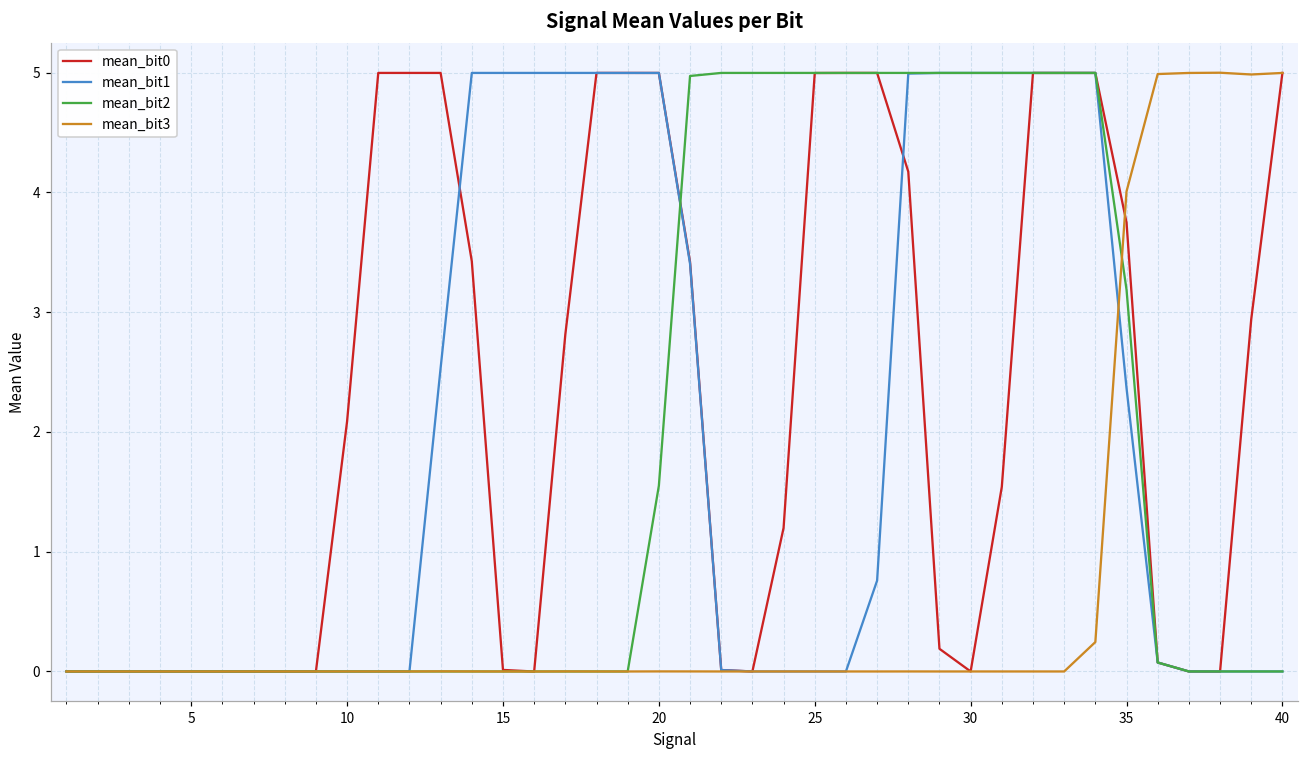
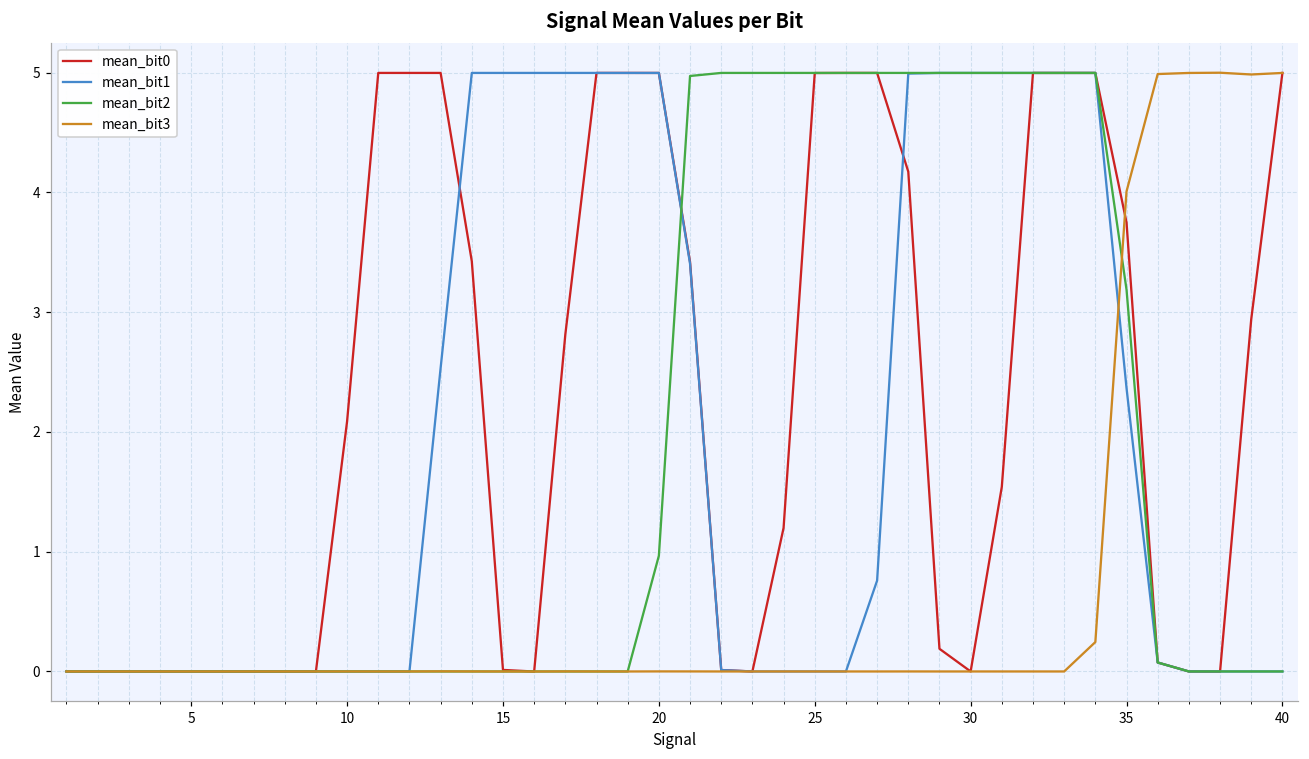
mean_bit2, 20: 1.55 -> 0.97
